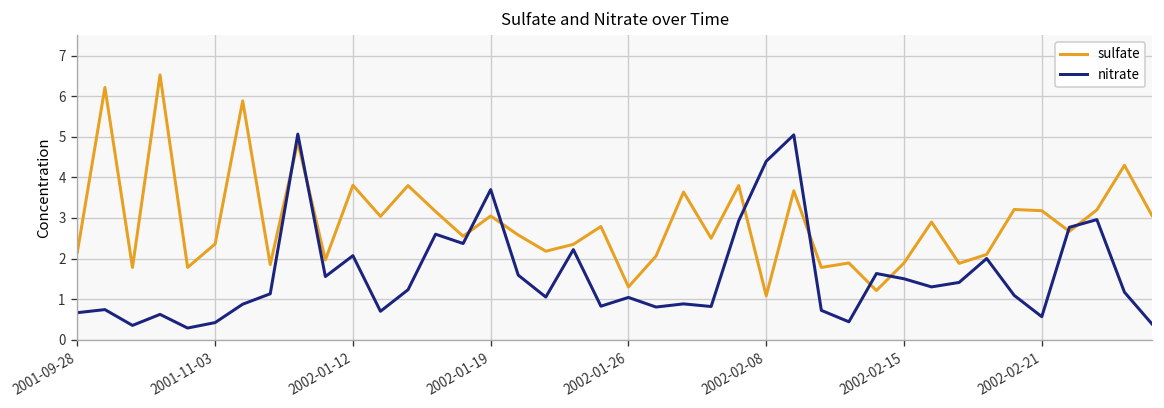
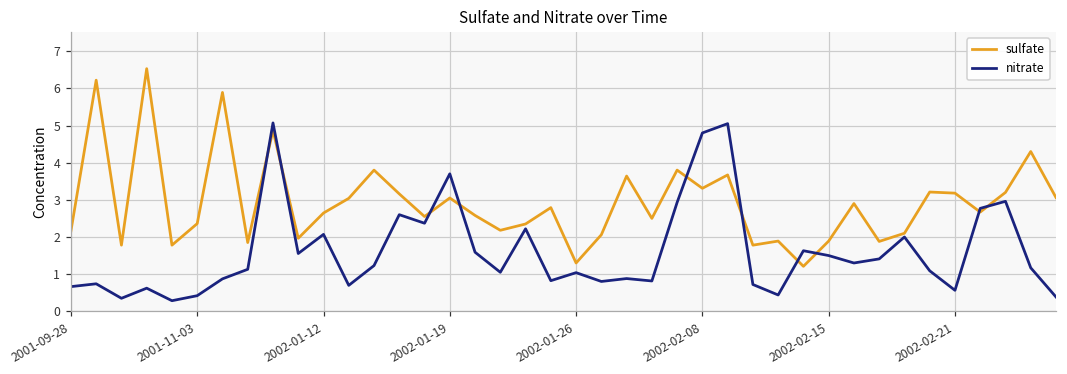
sulfate, 2002-01-12: 3.8 -> 2.6
sulfate, 2002-02-08: 1.1 -> 3.3
nitrate, 2002-02-08: 4.4 -> 4.8
